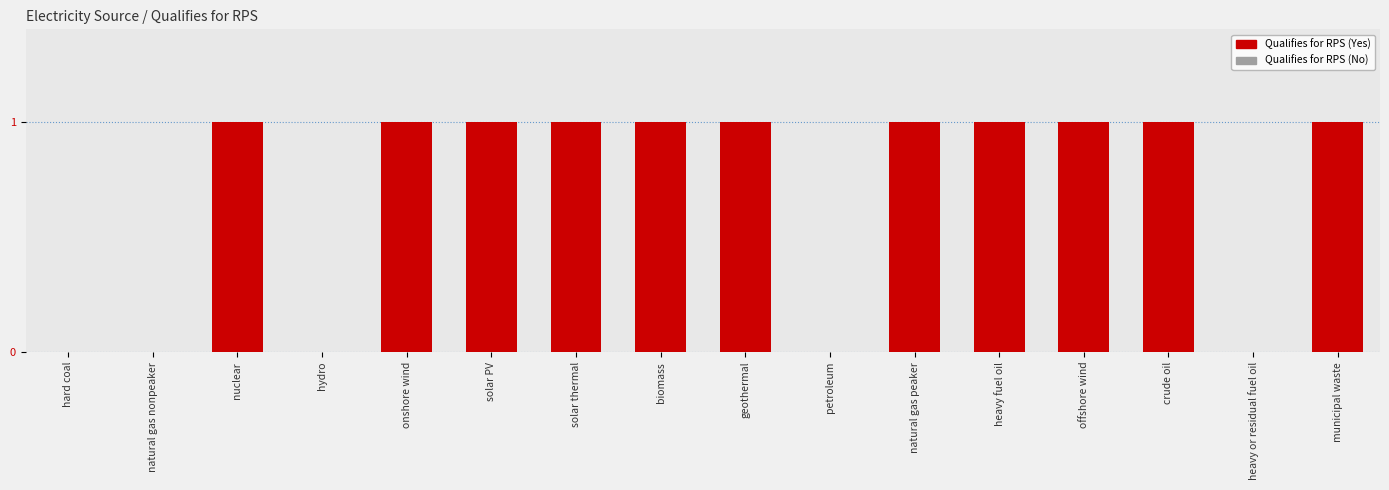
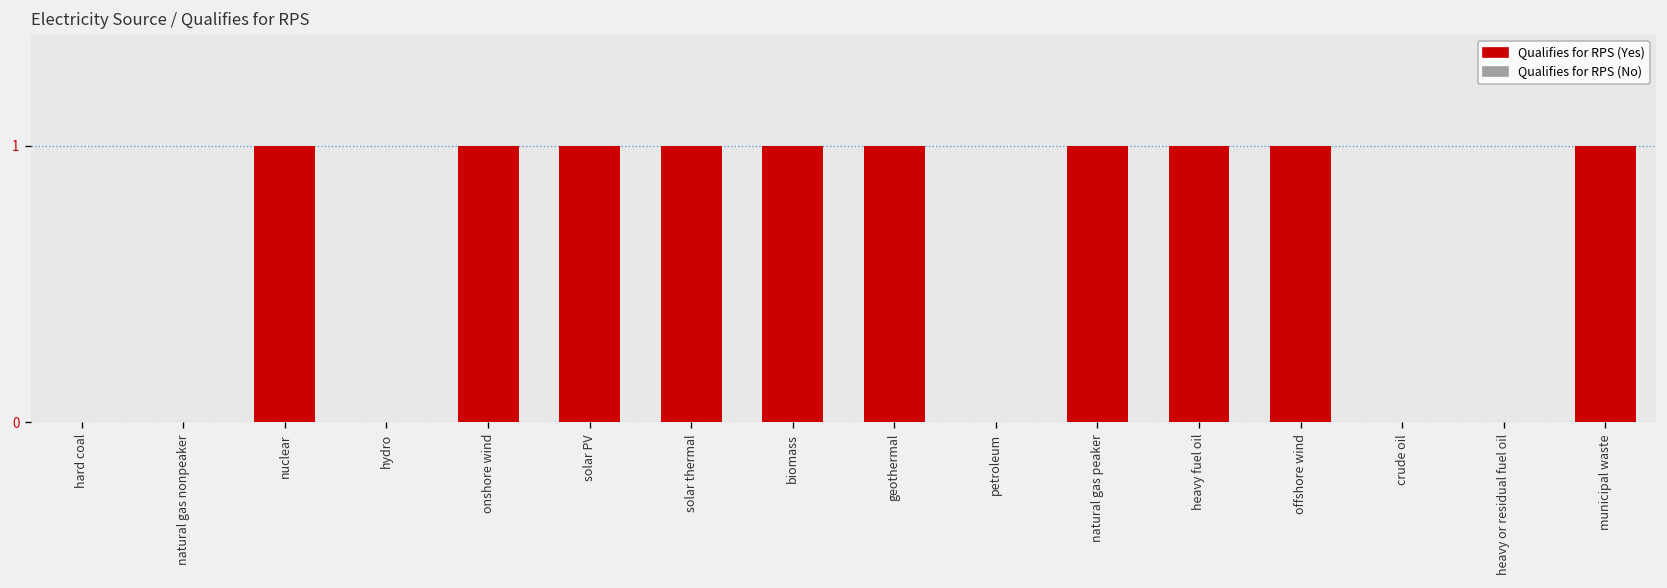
crude oil: 1 -> 0
